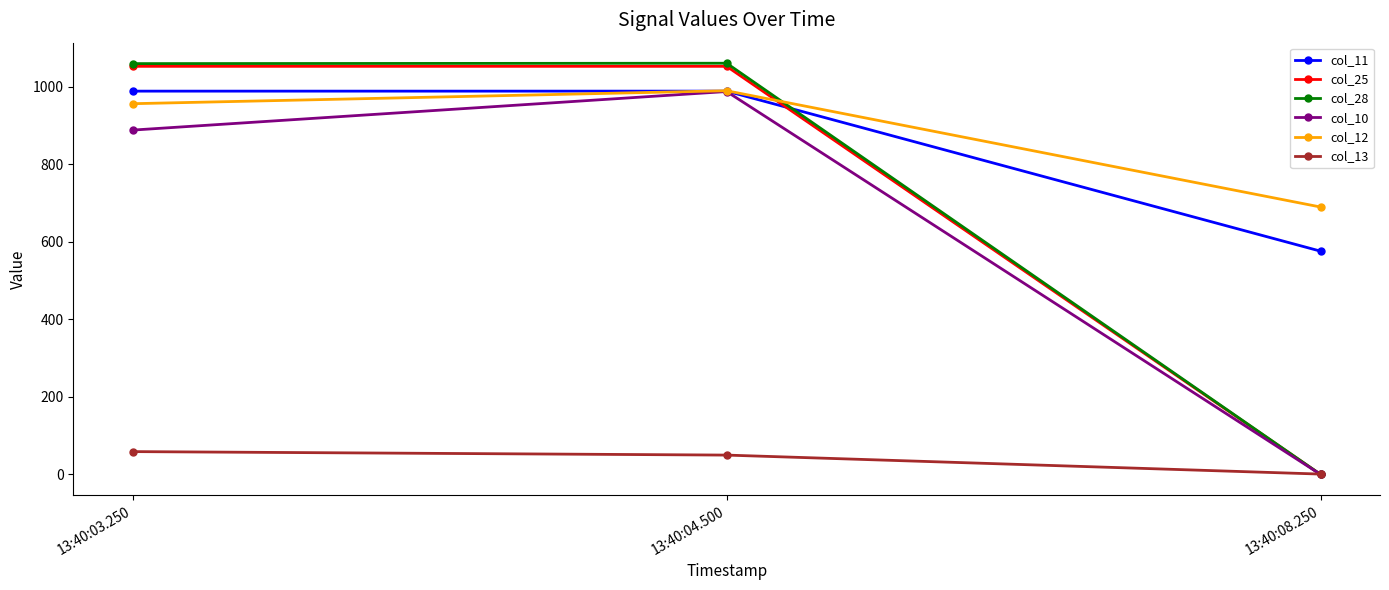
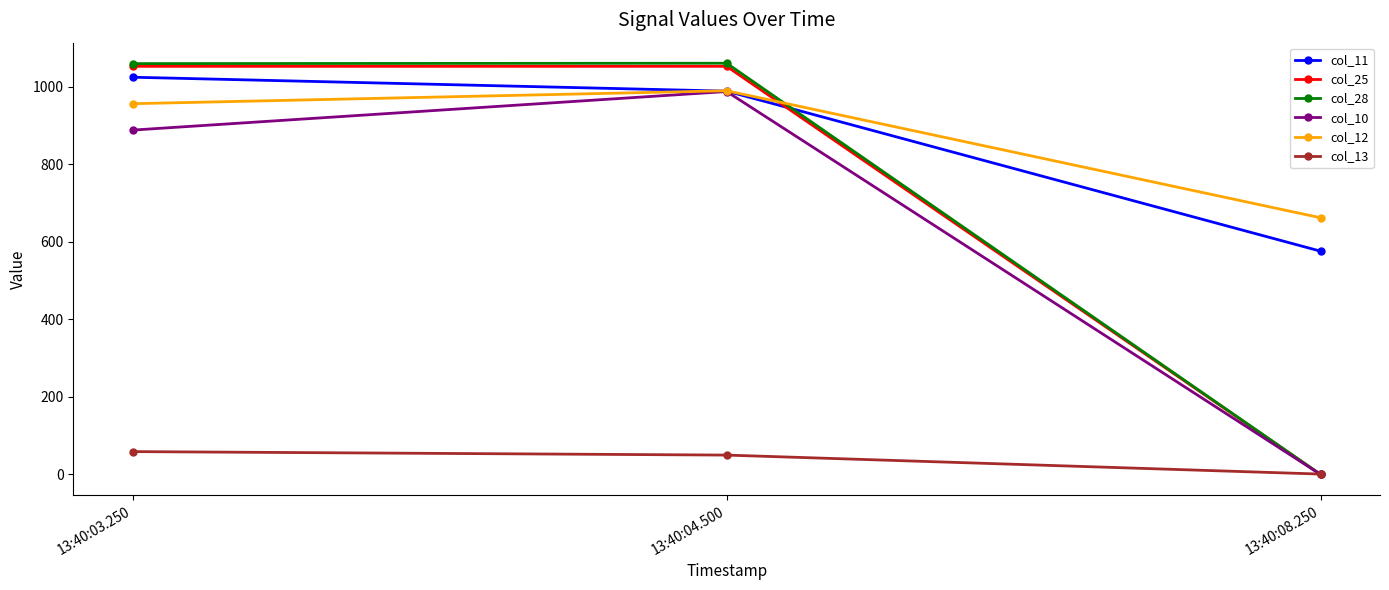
col_11, 13:40:03.250: 990 -> 1020
col_12, 13:40:08.250: 690 -> 660
